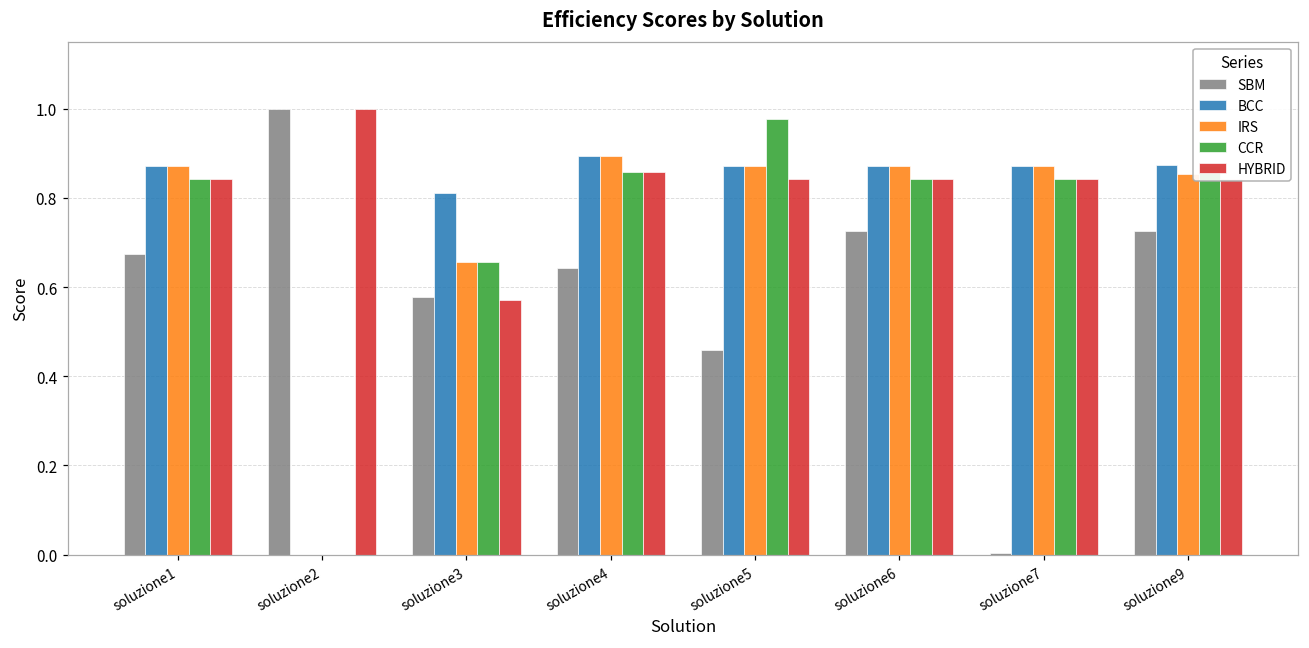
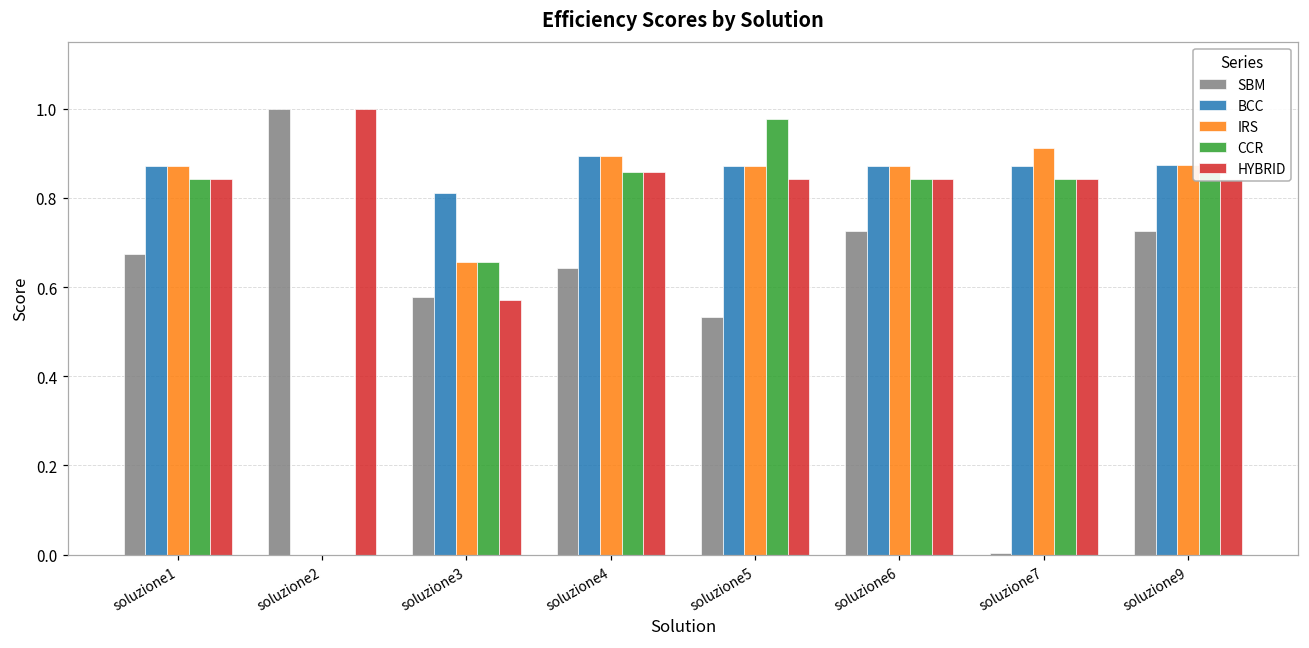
SBM, soluzione5: 0.46 -> 0.53
IRS, soluzione7: 0.87 -> 0.91
IRS, soluzione9: 0.85 -> 0.87
